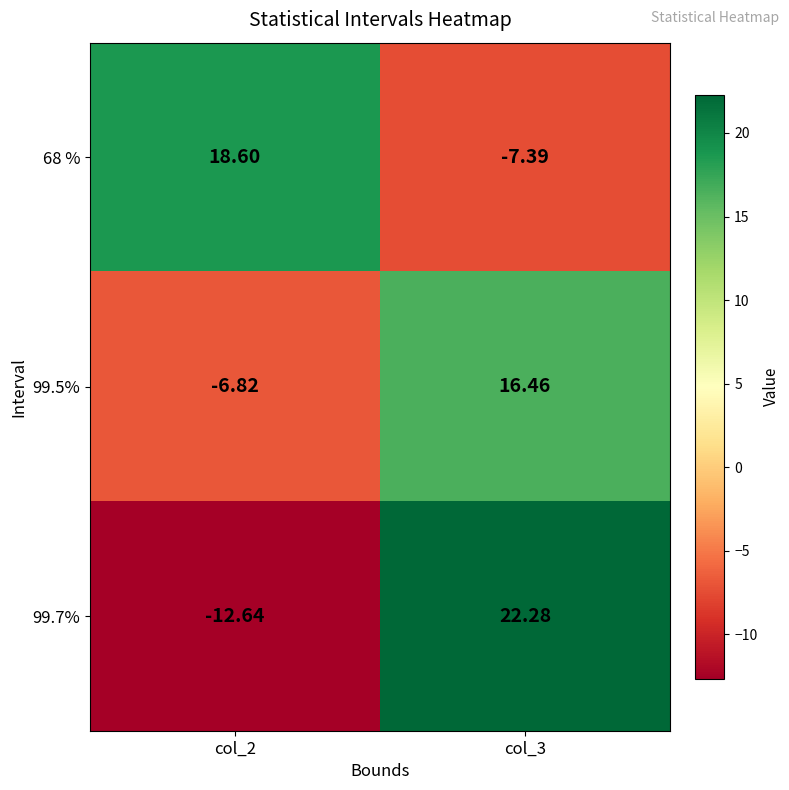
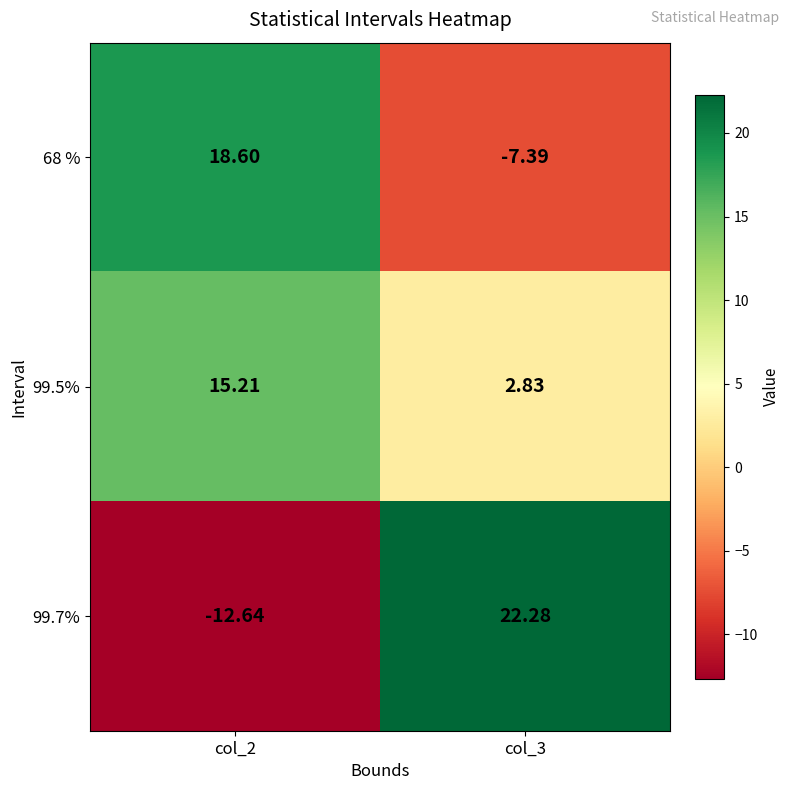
99.5%, col_2: -6.82 -> 15.21
99.5%, col_3: 16.46 -> 2.83
